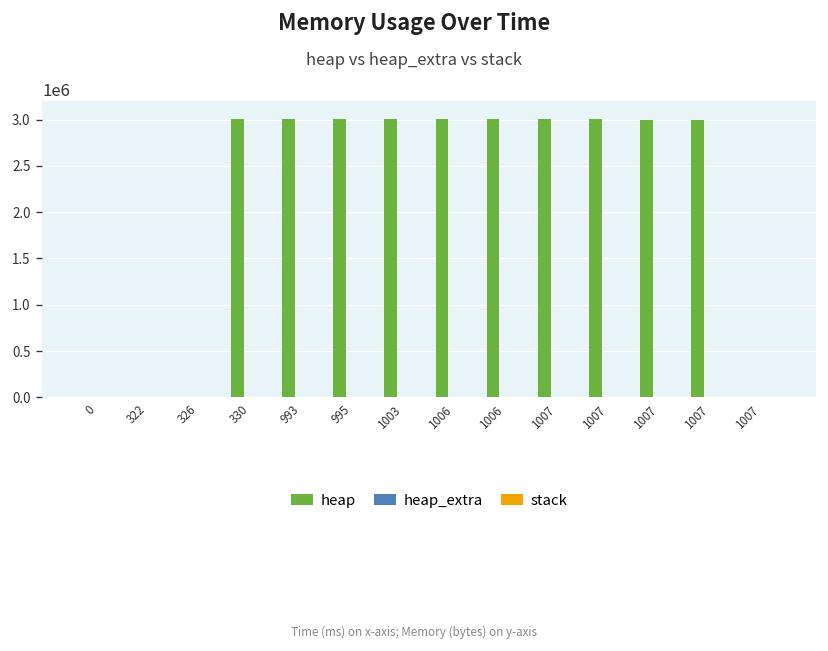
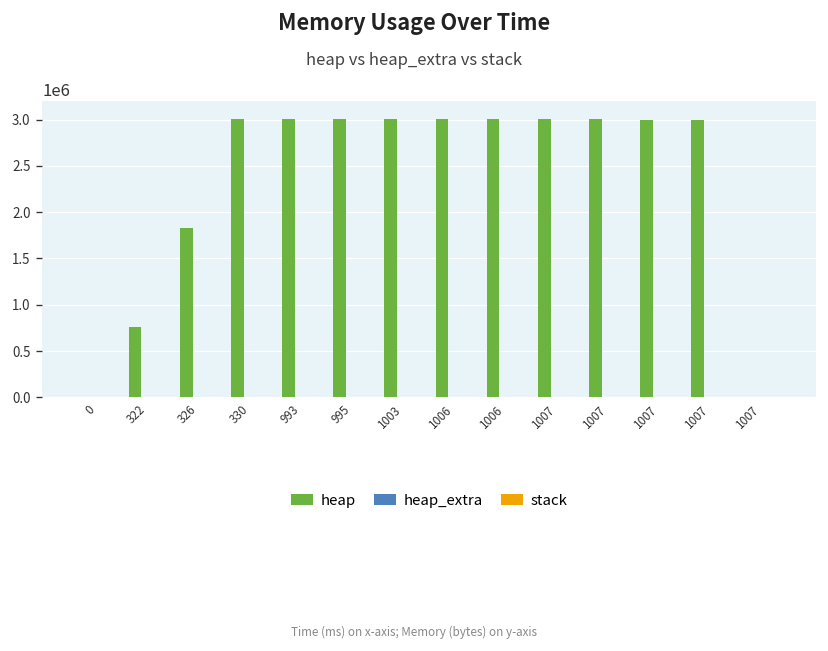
heap, 322: 0 -> 800000
heap, 326: 0 -> 1800000
